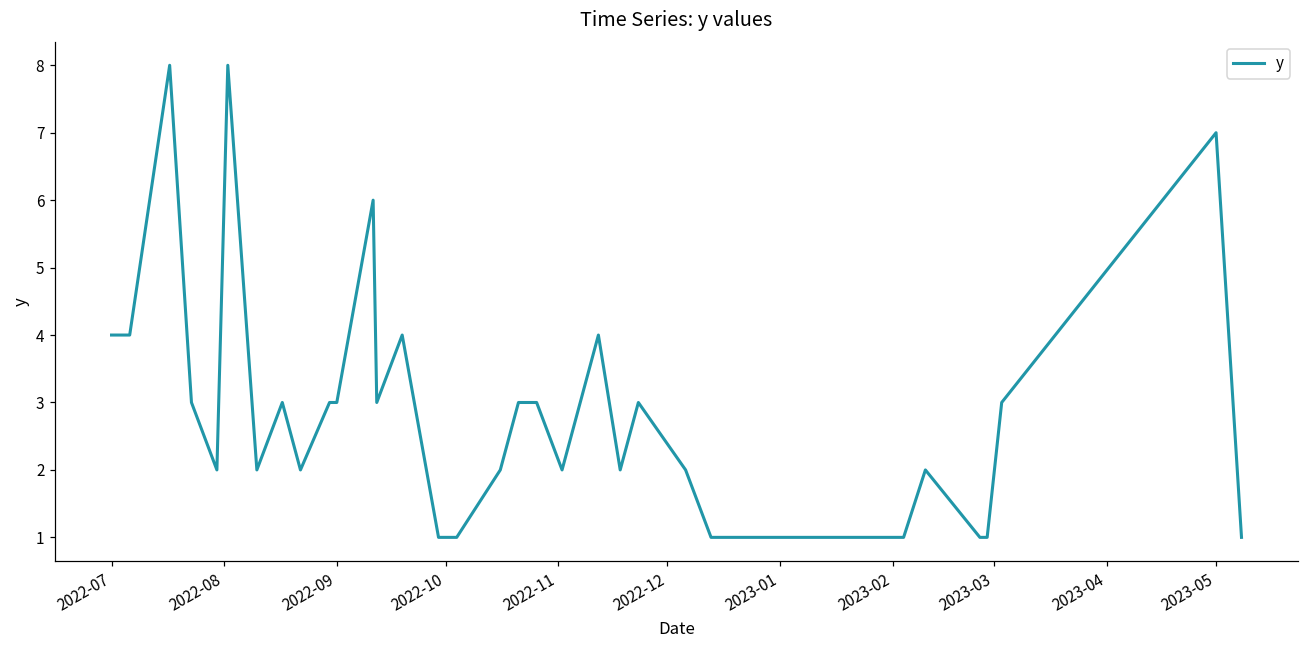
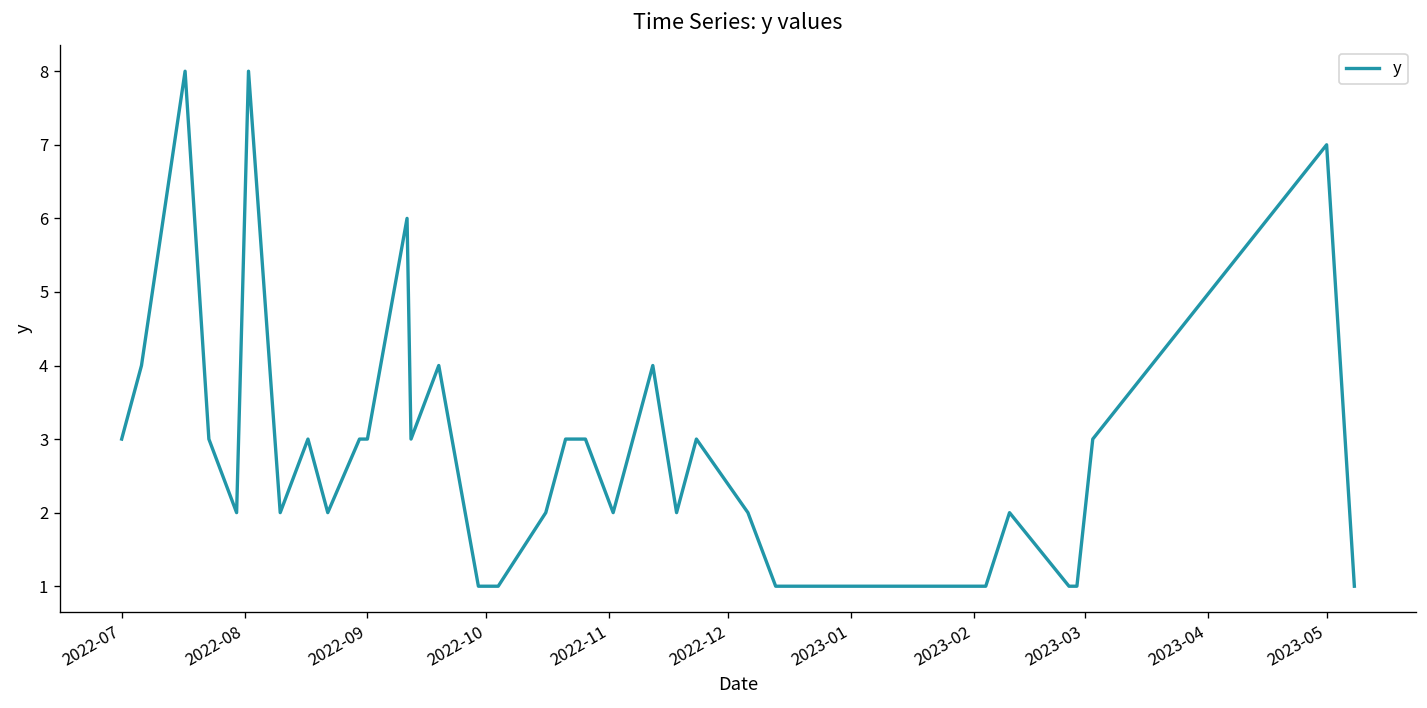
2022-07: 4 -> 3
